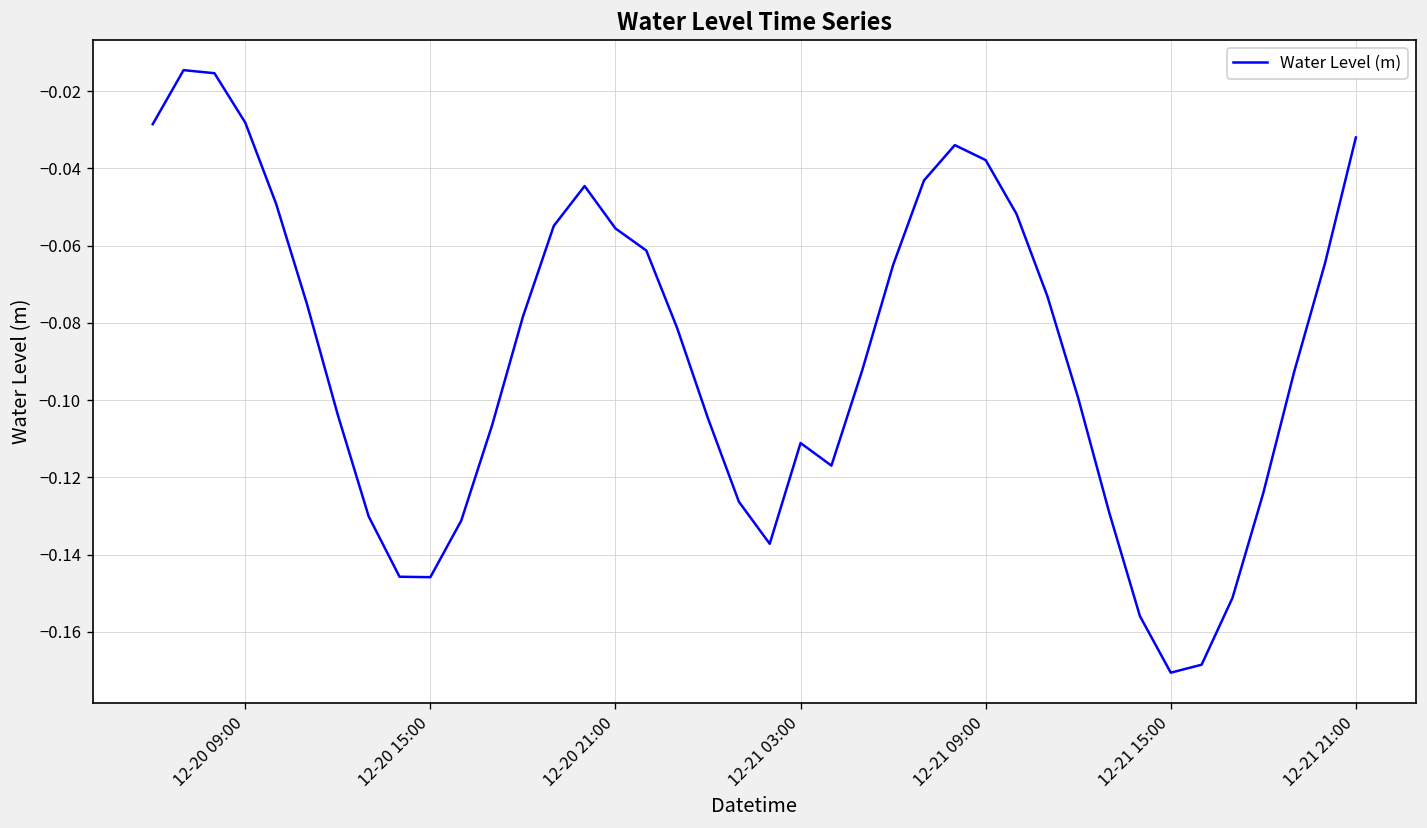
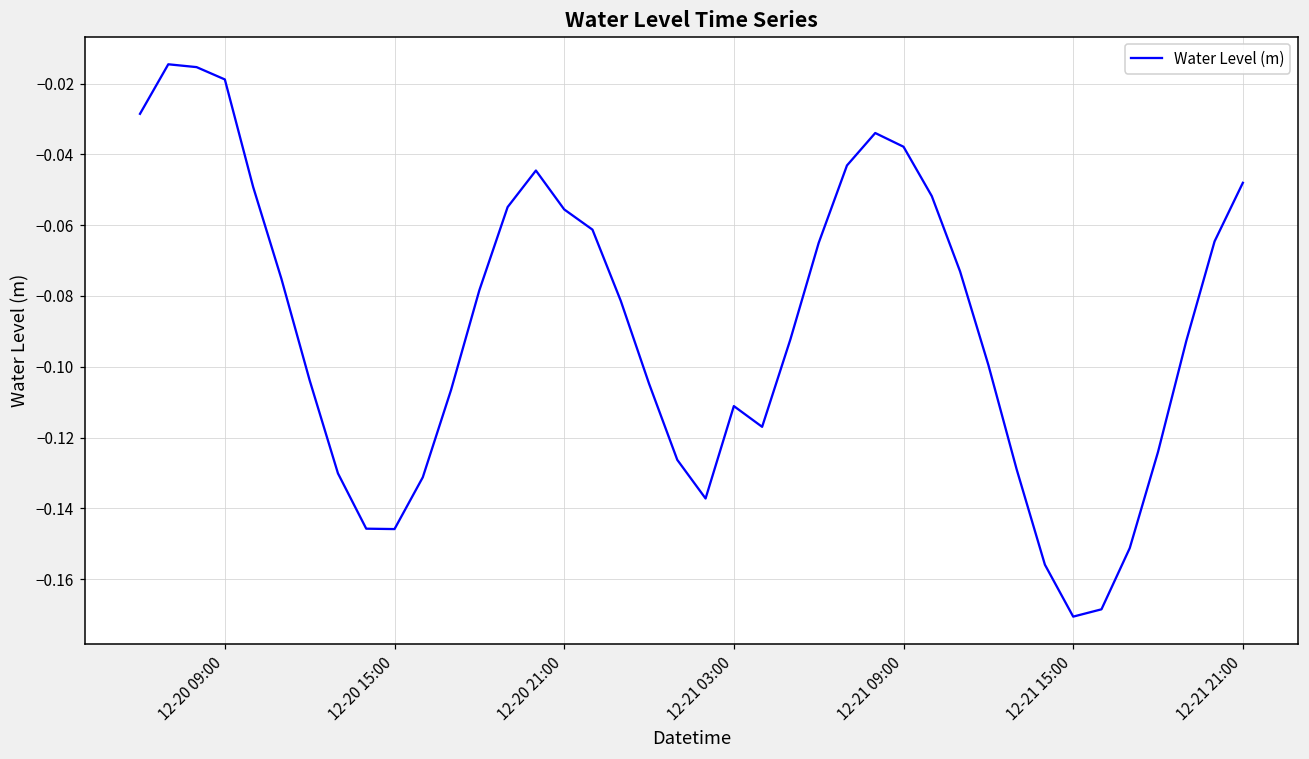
12-20 09:00: -0.028 -> -0.019
12-21 21:00: -0.032 -> -0.048
